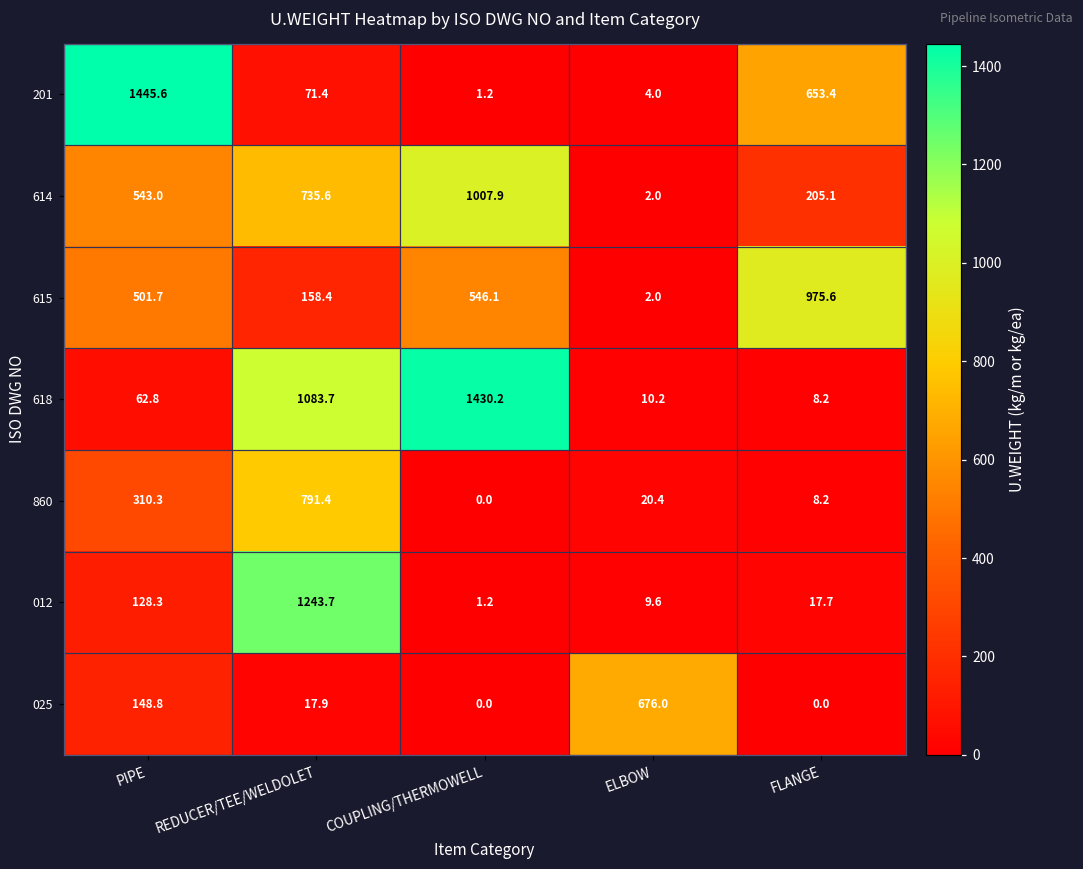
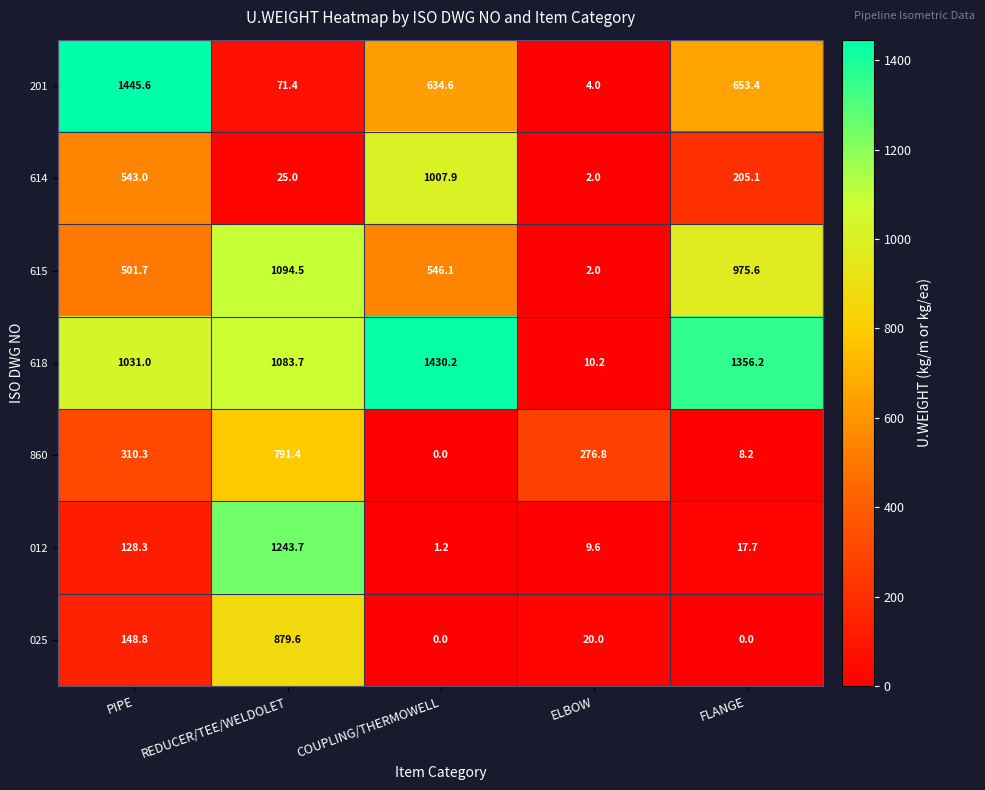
201, COUPLING/THERMOWELL: 1.2 -> 634.6
614, REDUCER/TEE/WELDOLET: 735.6 -> 25.0
615, REDUCER/TEE/WELDOLET: 158.4 -> 1094.5
618, PIPE: 62.8 -> 1031.0
618, FLANGE: 8.2 -> 1356.2
860, ELBOW: 20.4 -> 276.8
025, REDUCER/TEE/WELDOLET: 17.9 -> 879.6
025, ELBOW: 676.0 -> 20.0
